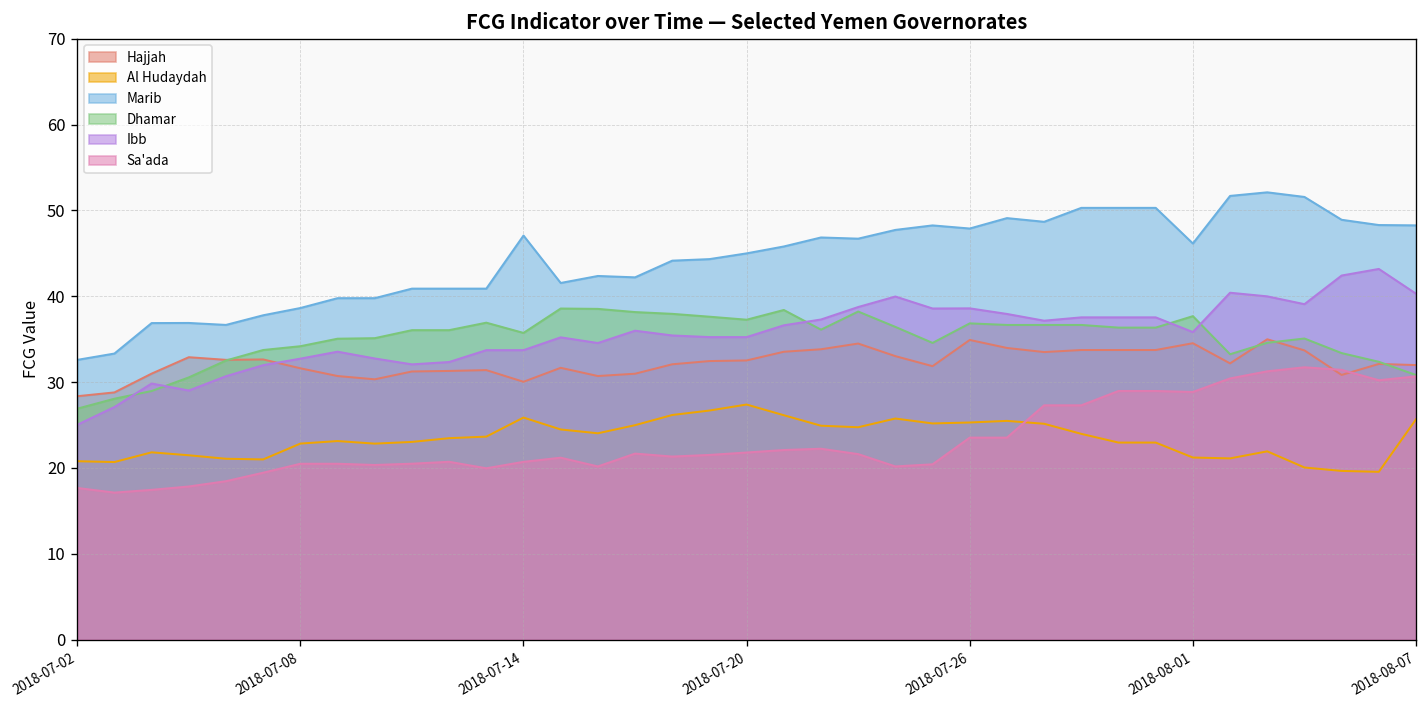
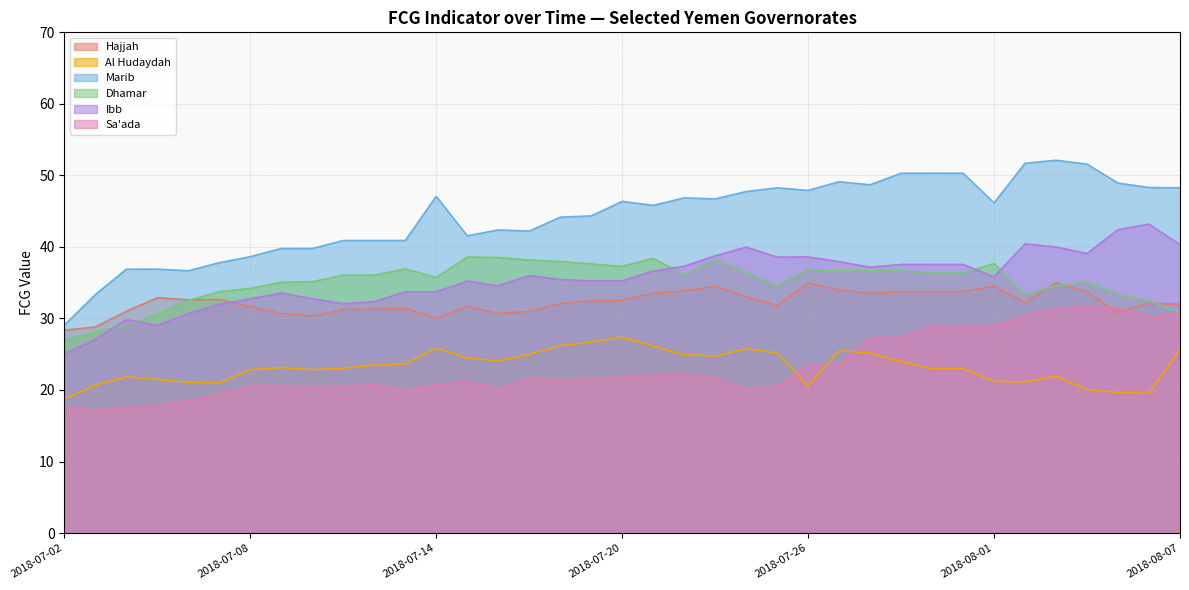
Al Hudaydah, 2018-07-02: 21 -> 19
Marib, 2018-07-02: 33 -> 29
Marib, 2018-07-20: 45 -> 46
Al Hudaydah, 2018-07-26: 25 -> 21
